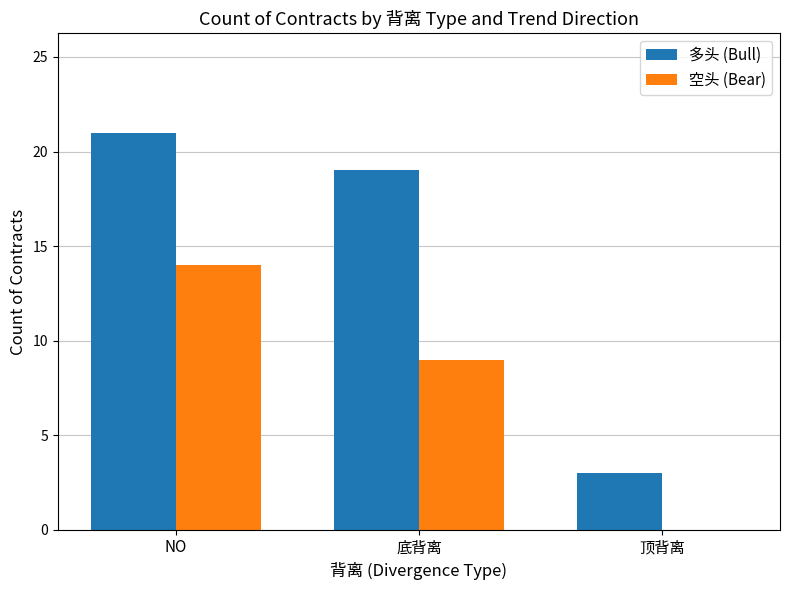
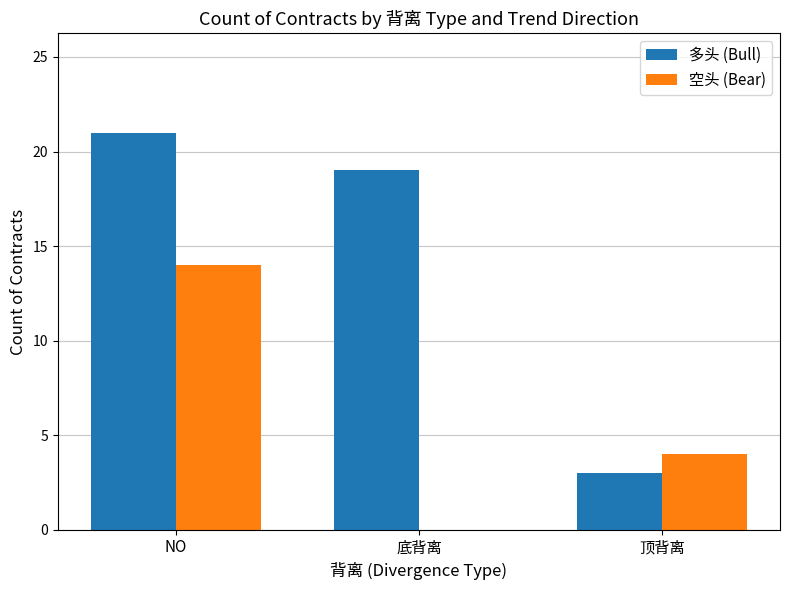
空头 (Bear), 底背离: 9 -> 0
空头 (Bear), 顶背离: 0 -> 4
